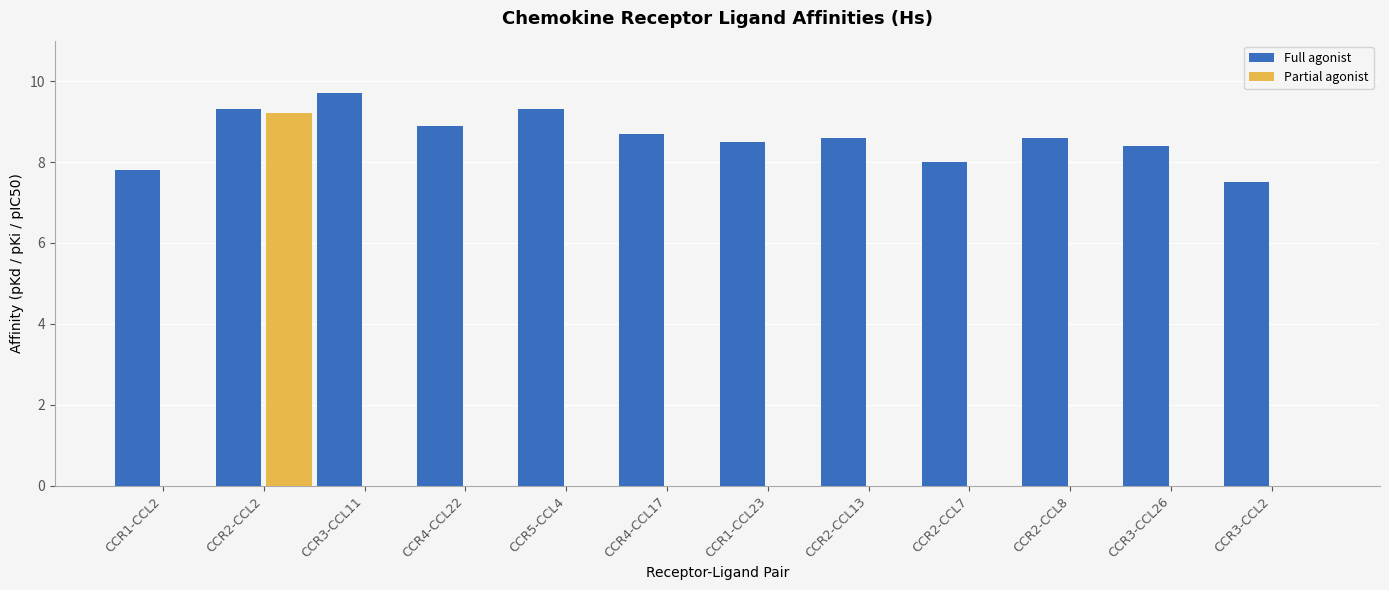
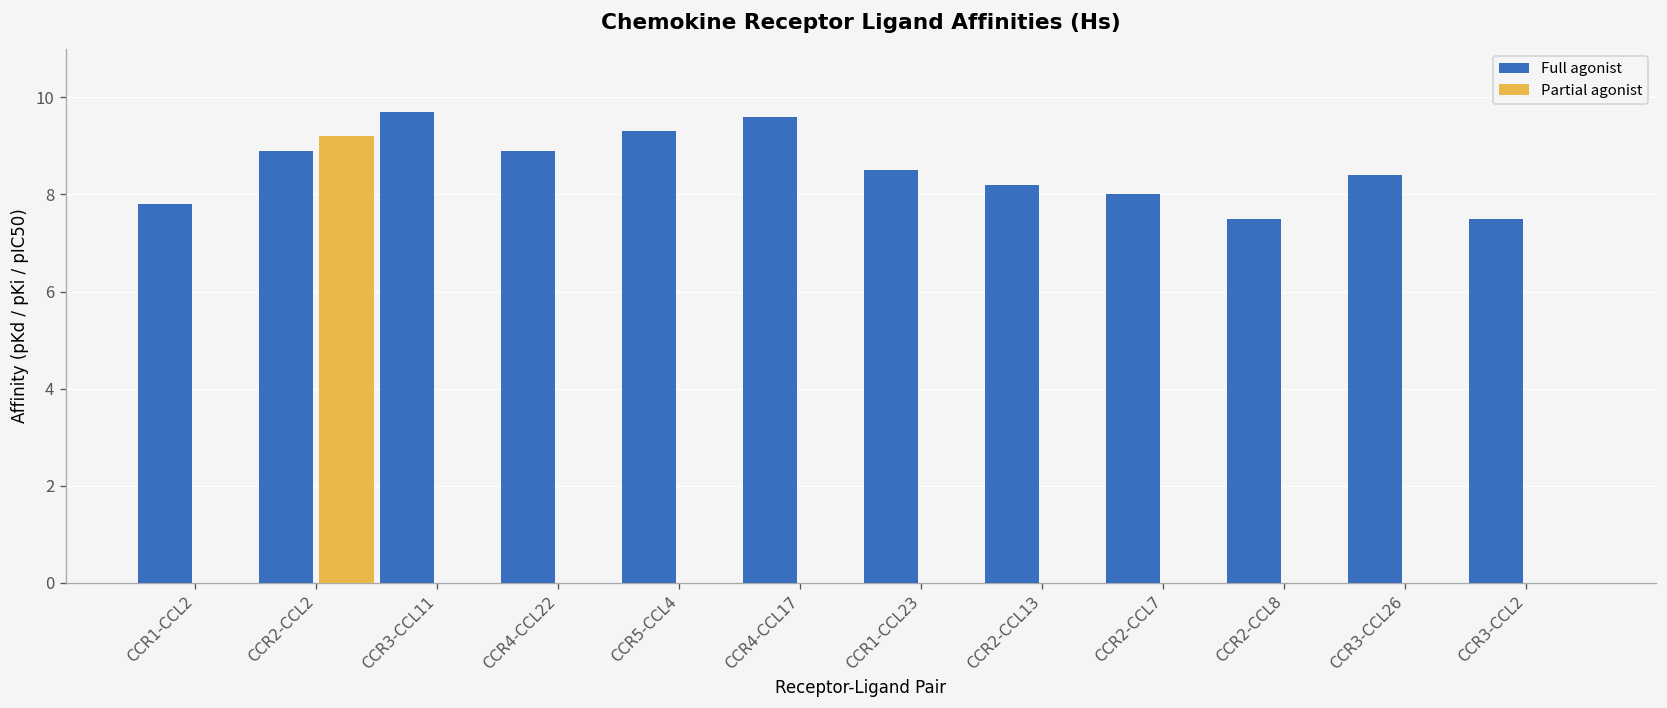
Full agonist, CCR2-CCL2: 9.3 -> 8.9
Full agonist, CCR4-CCL17: 8.7 -> 9.6
Full agonist, CCR2-CCL13: 8.6 -> 8.2
Full agonist, CCR2-CCL8: 8.6 -> 7.5
